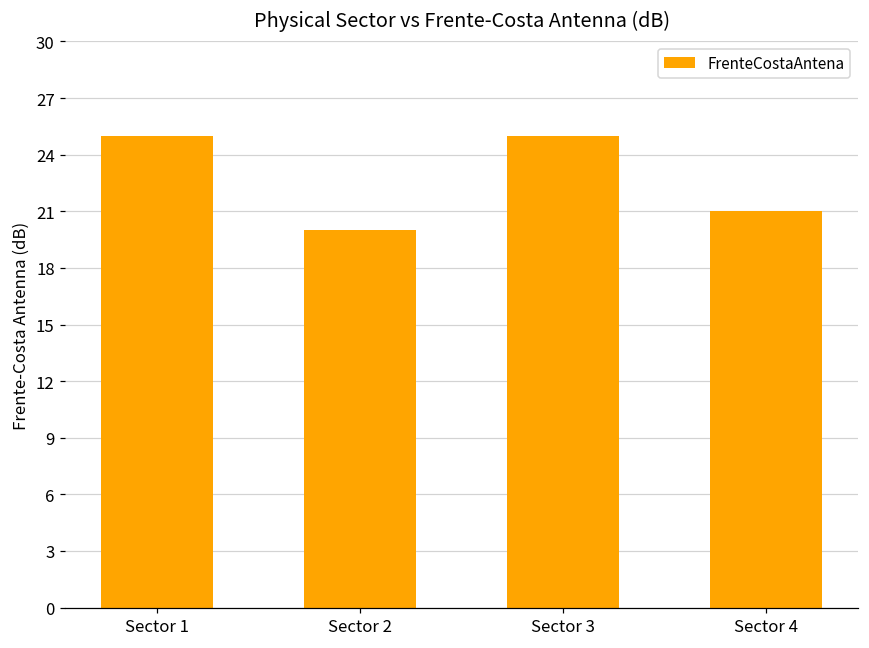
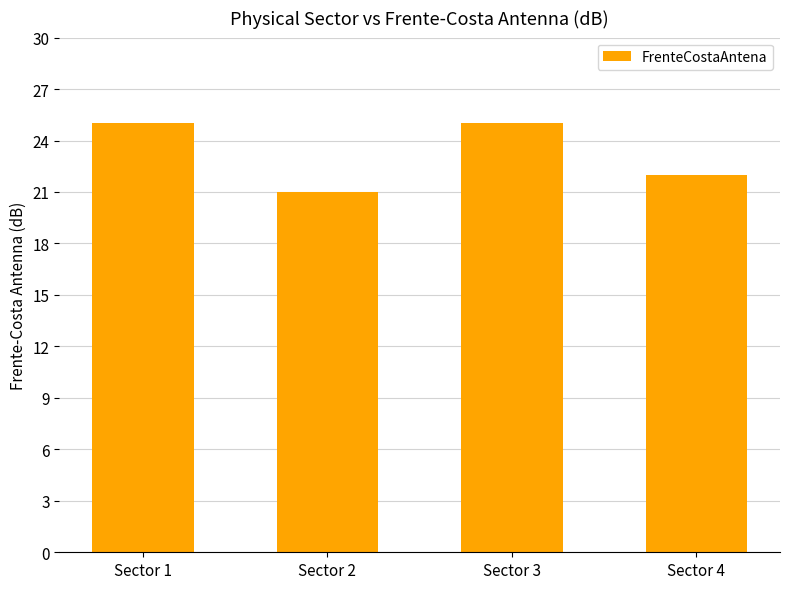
Sector 2: 20 -> 21
Sector 4: 21 -> 22
